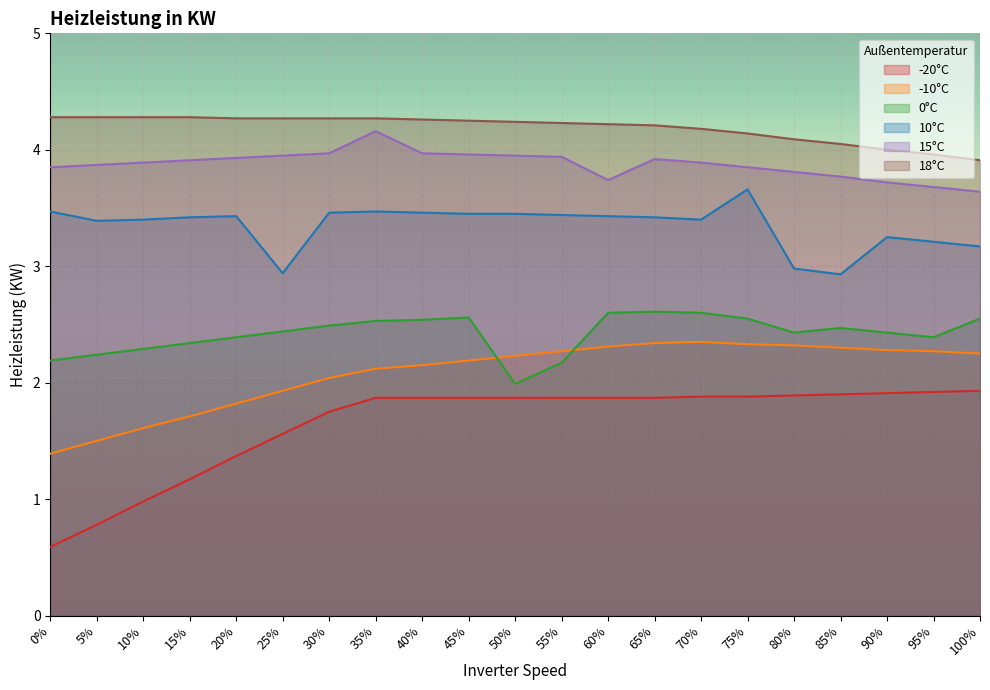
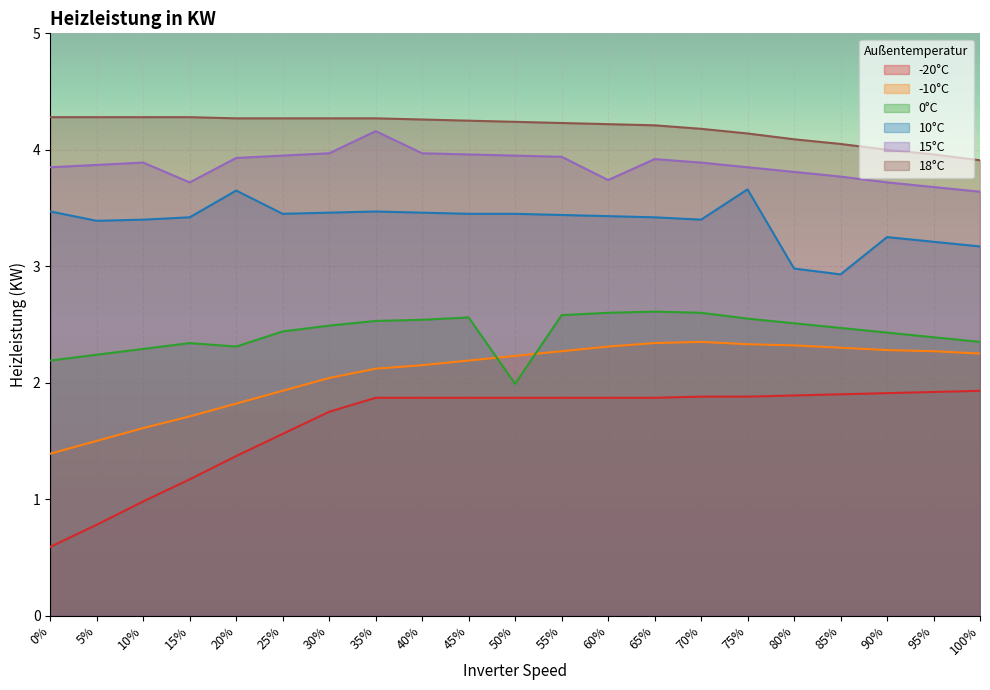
15°C, 15%: 3.91 -> 3.72
0°C, 20%: 2.39 -> 2.31
10°C, 20%: 3.43 -> 3.65
10°C, 25%: 2.94 -> 3.45
0°C, 55%: 2.17 -> 2.58
0°C, 80%: 2.43 -> 2.51
0°C, 100%: 2.55 -> 2.35
